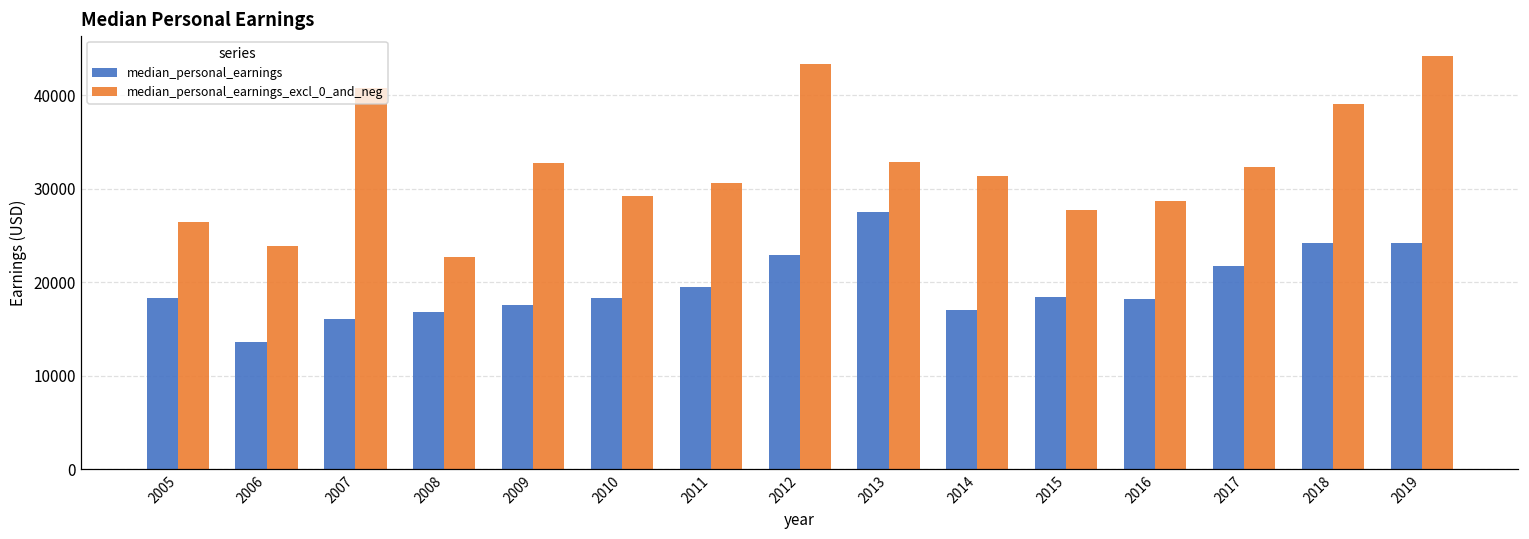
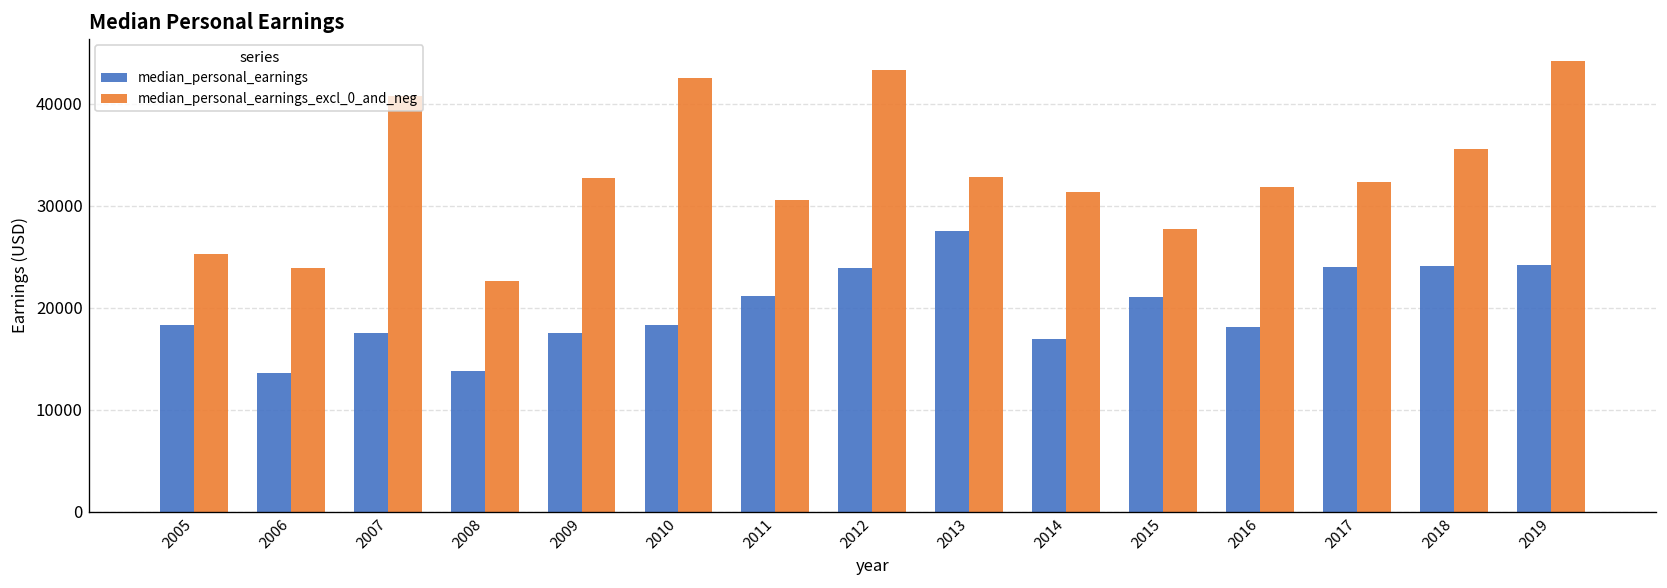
median_personal_earnings_excl_0_and_neg, 2005: 26000 -> 25000
median_personal_earnings, 2007: 16000 -> 17000
median_personal_earnings, 2008: 17000 -> 14000
median_personal_earnings_excl_0_and_neg, 2010: 29000 -> 42000
median_personal_earnings, 2011: 19000 -> 21000
median_personal_earnings, 2012: 23000 -> 24000
median_personal_earnings, 2015: 18000 -> 21000
median_personal_earnings_excl_0_and_neg, 2016: 29000 -> 32000
median_personal_earnings, 2017: 22000 -> 24000
median_personal_earnings_excl_0_and_neg, 2018: 39000 -> 36000
